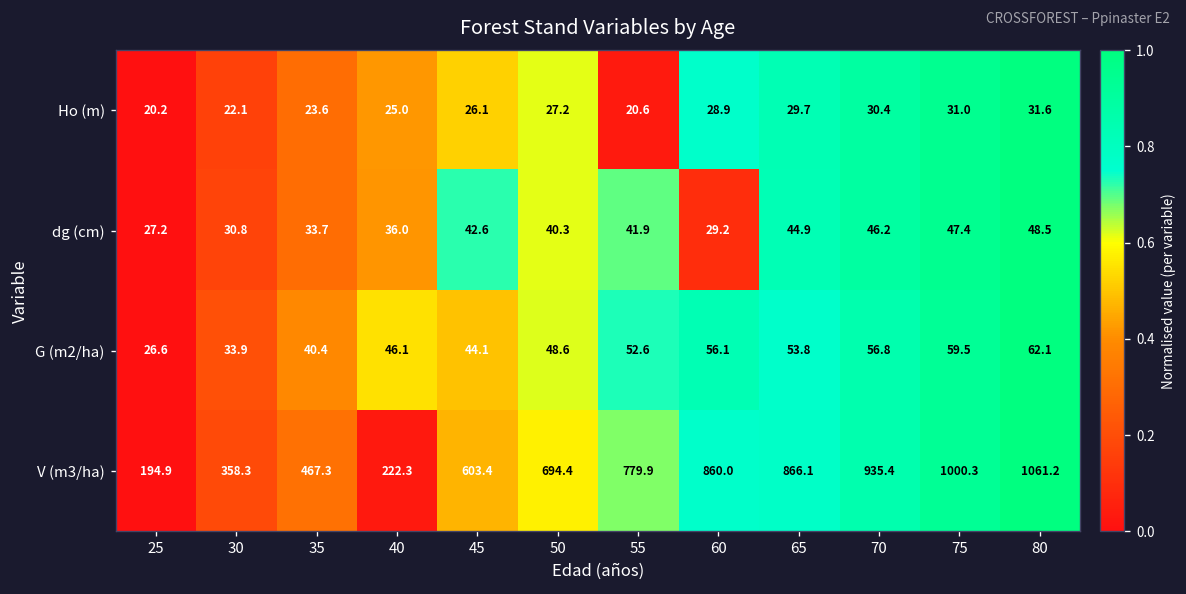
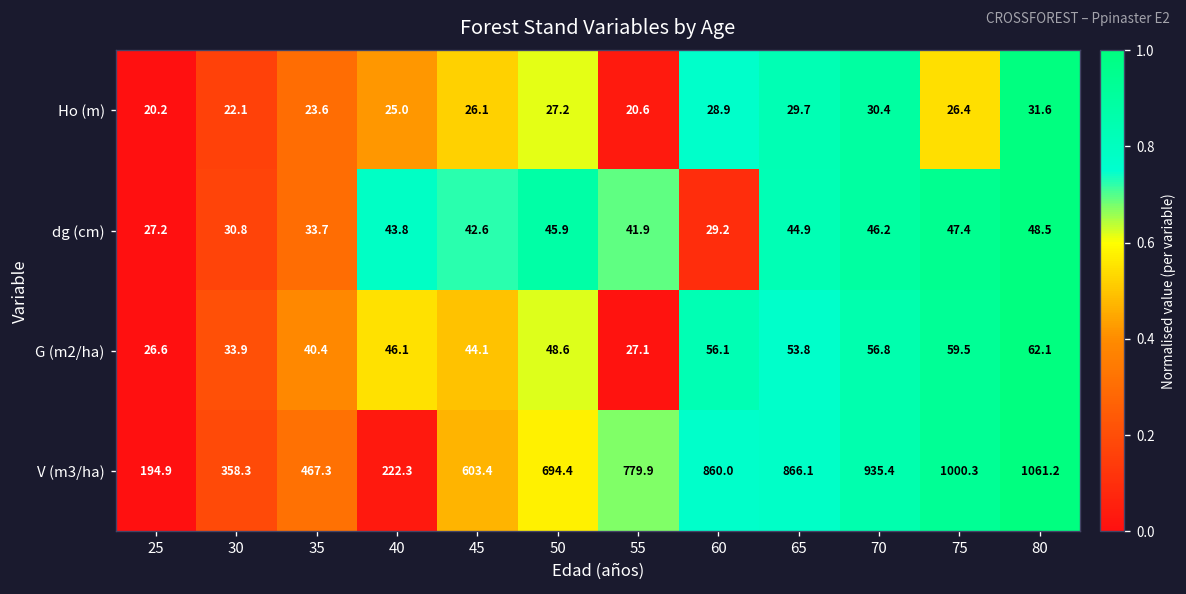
Ho (m), 75: 31.0 -> 26.4
dg (cm), 40: 36.0 -> 43.8
dg (cm), 50: 40.3 -> 45.9
G (m2/ha), 55: 52.6 -> 27.1
